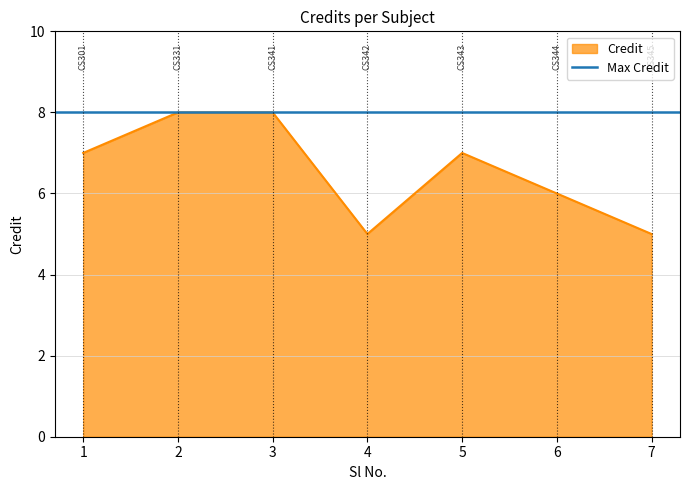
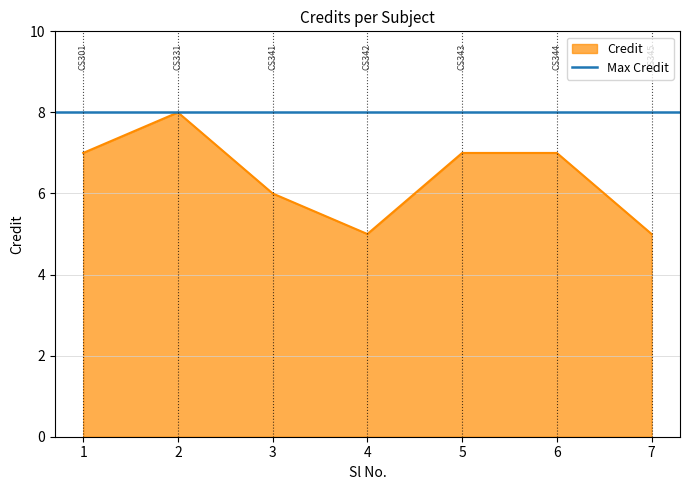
3: 8 -> 6
6: 6 -> 7
